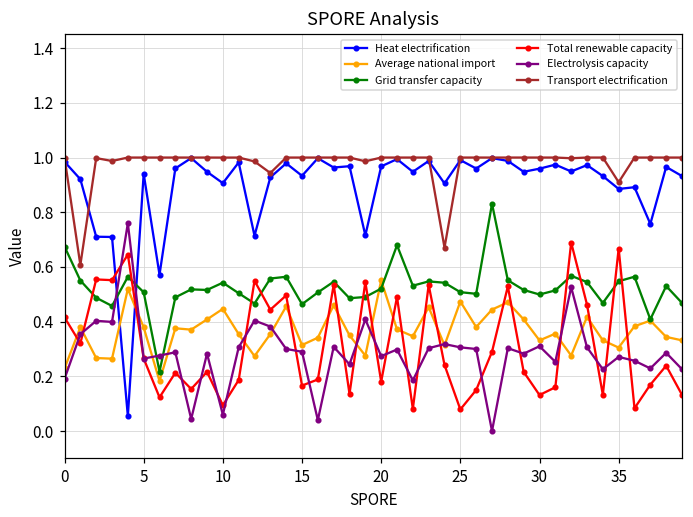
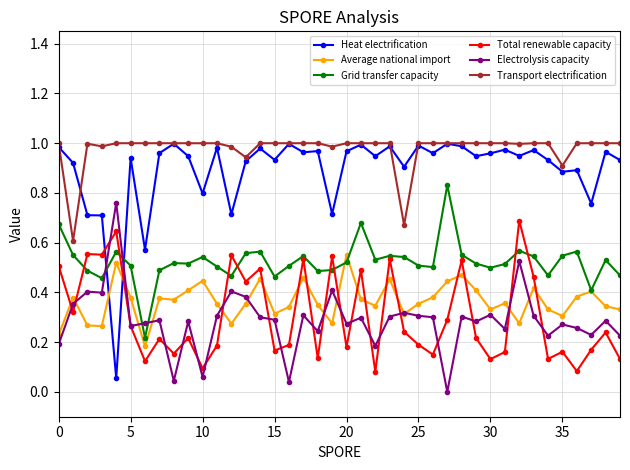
Total renewable capacity, 0: 0.42 -> 0.51
Heat electrification, 10: 0.91 -> 0.80
Average national import, 25: 0.47 -> 0.35
Total renewable capacity, 25: 0.08 -> 0.19
Total renewable capacity, 35: 0.67 -> 0.16
